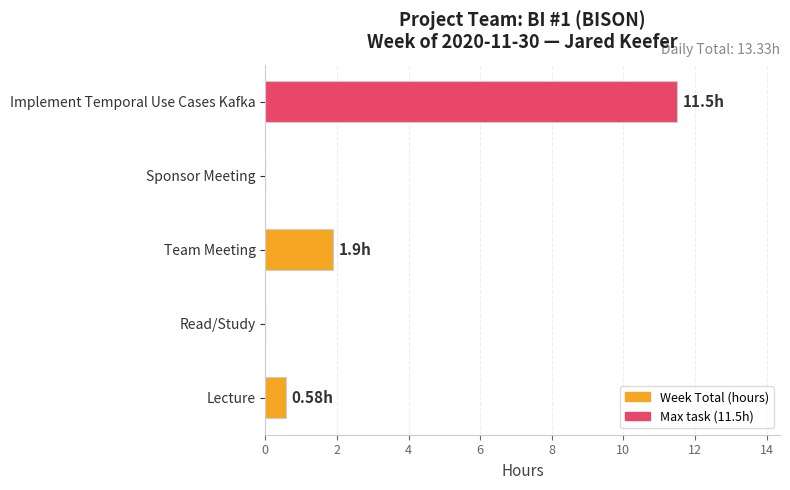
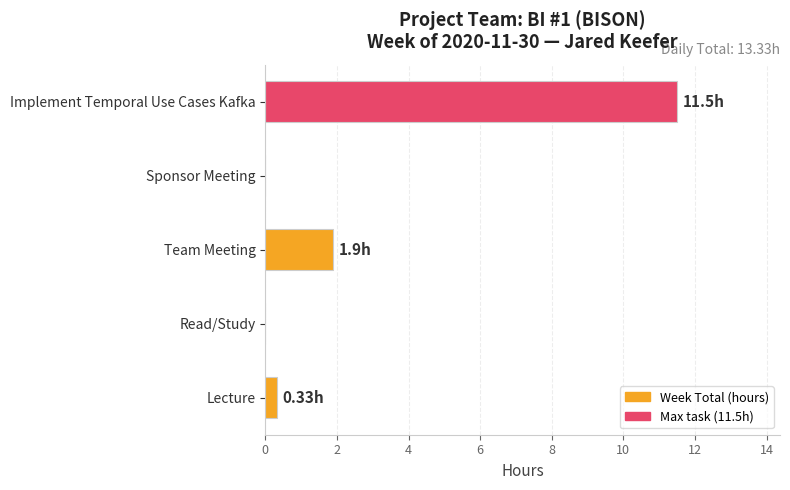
Lecture: 0.58h -> 0.33h
